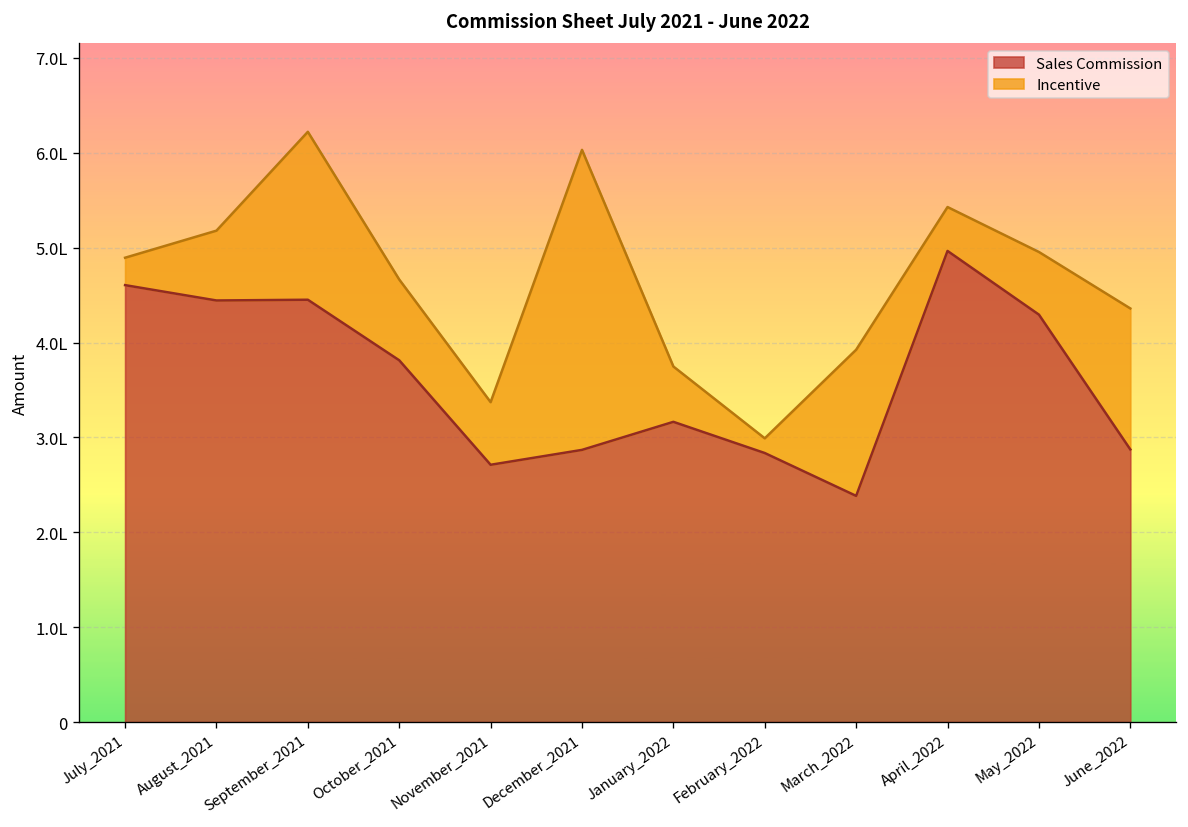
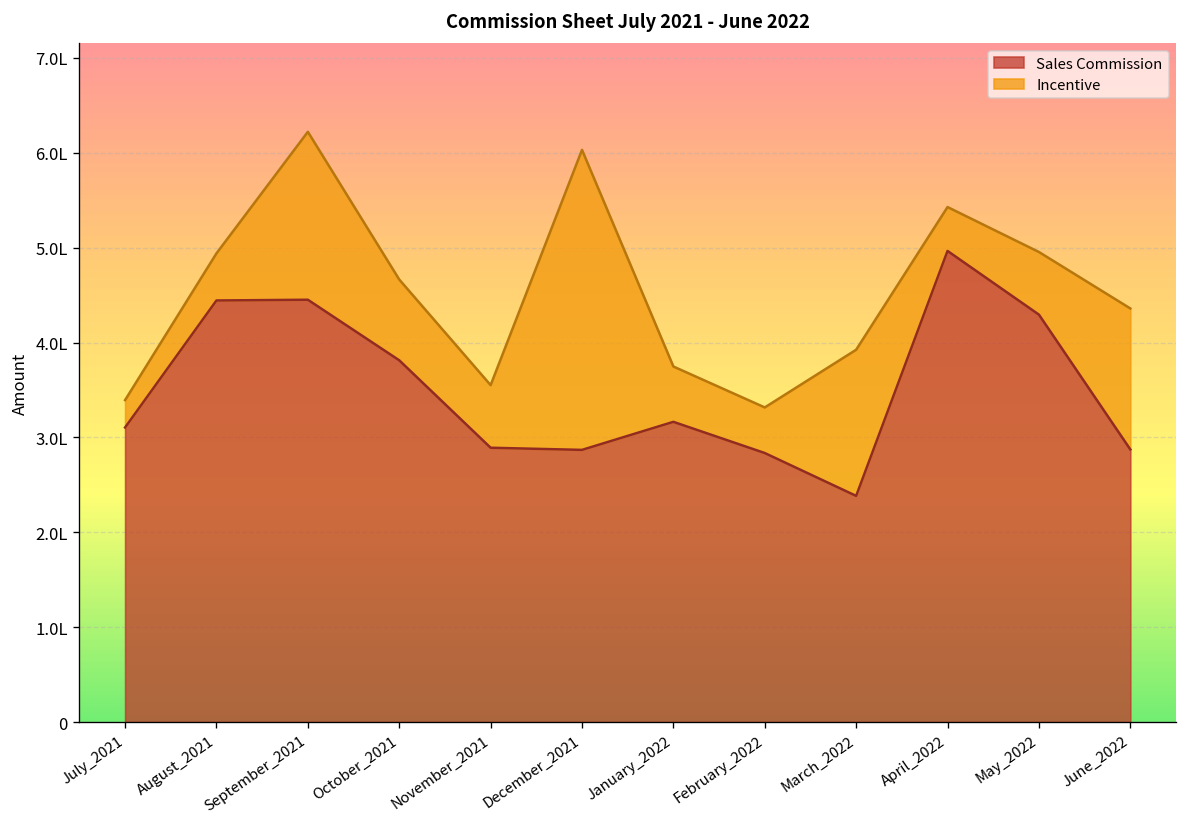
Sales Commission, July_2021: 4.6L -> 3.1L
Incentive, August_2021: 0.7L -> 0.5L
Sales Commission, November_2021: 2.7L -> 2.9L
Incentive, February_2022: 0.2L -> 0.5L
